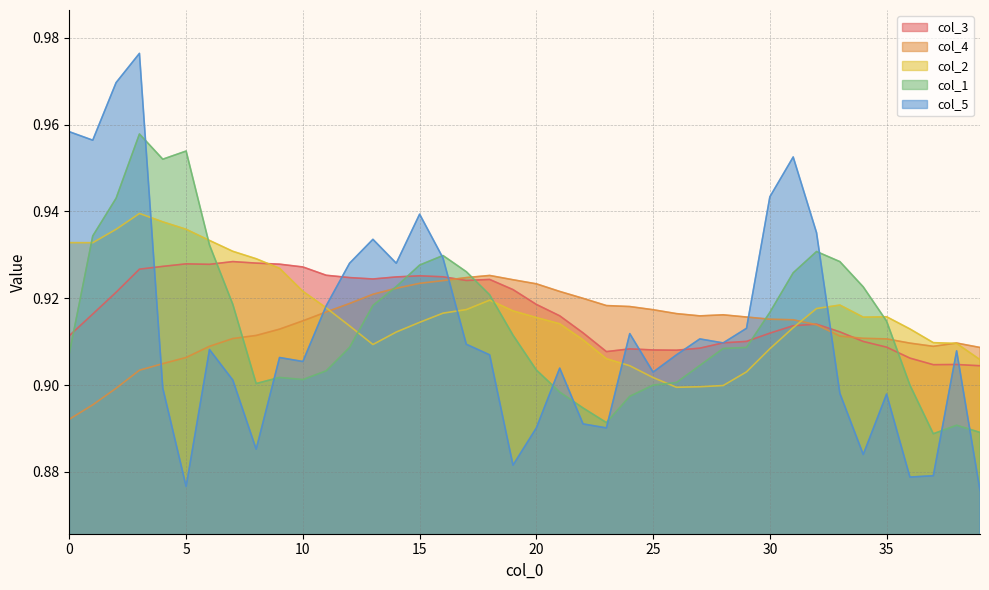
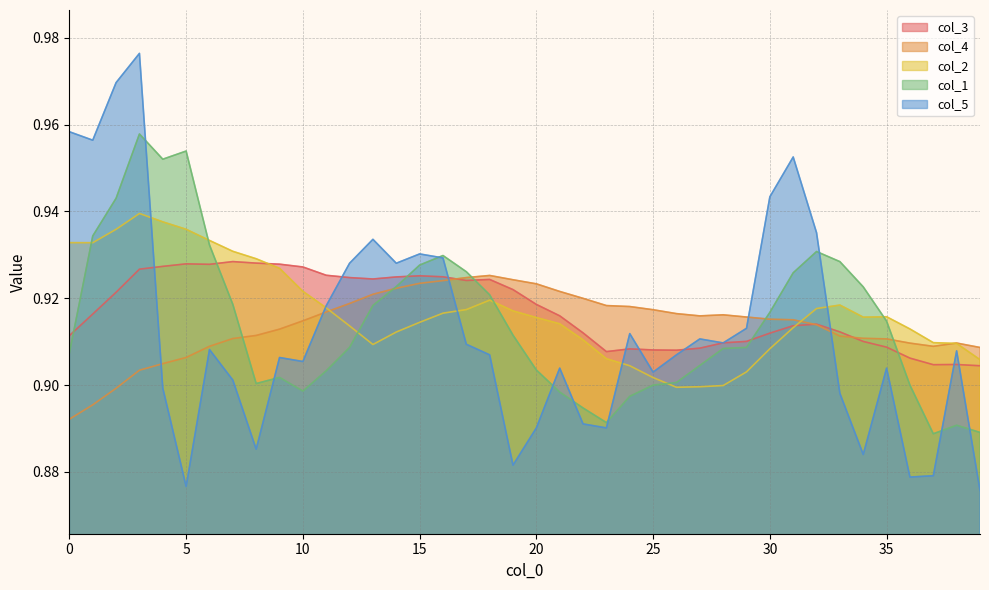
col_1, 10: 0.901 -> 0.899
col_5, 15: 0.939 -> 0.930
col_5, 35: 0.898 -> 0.904
